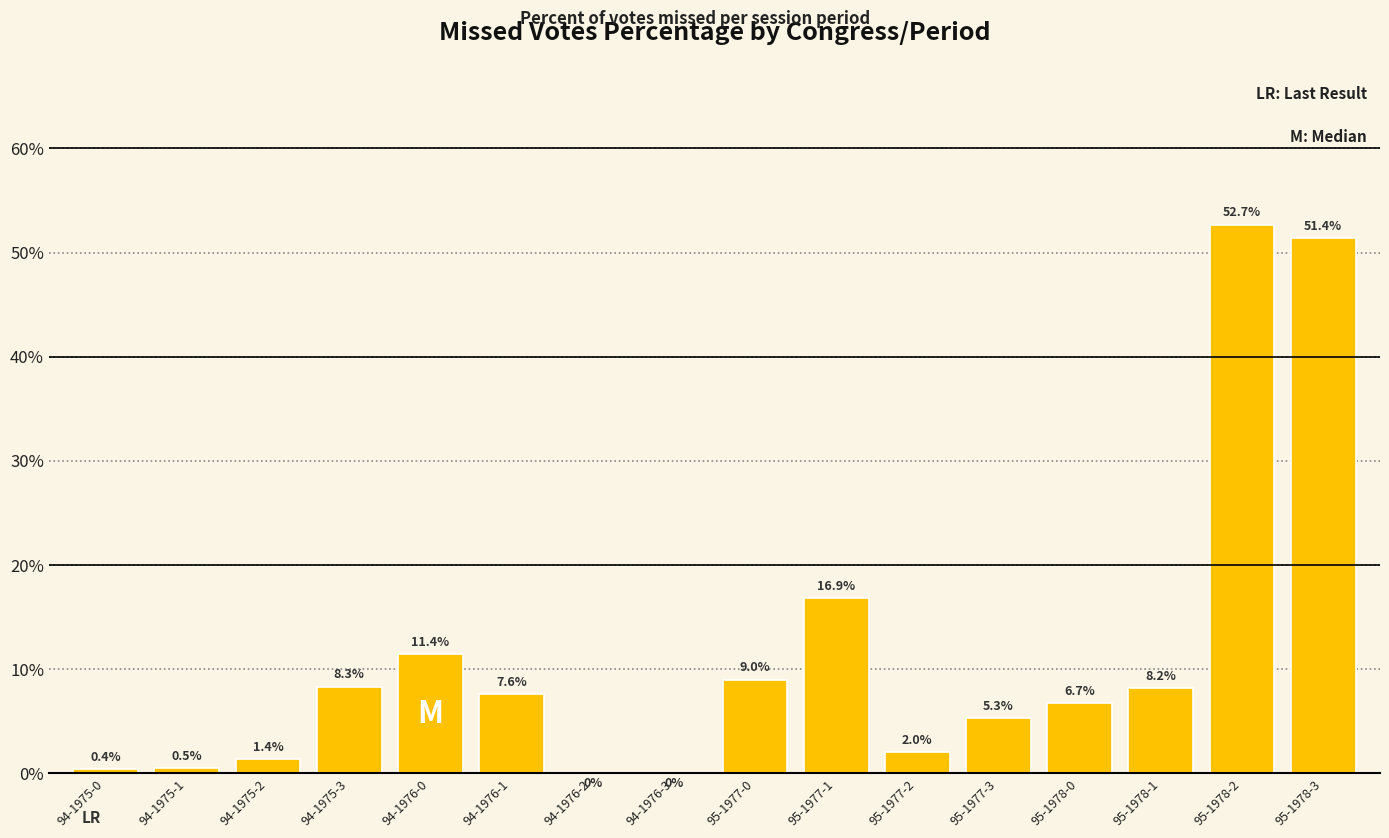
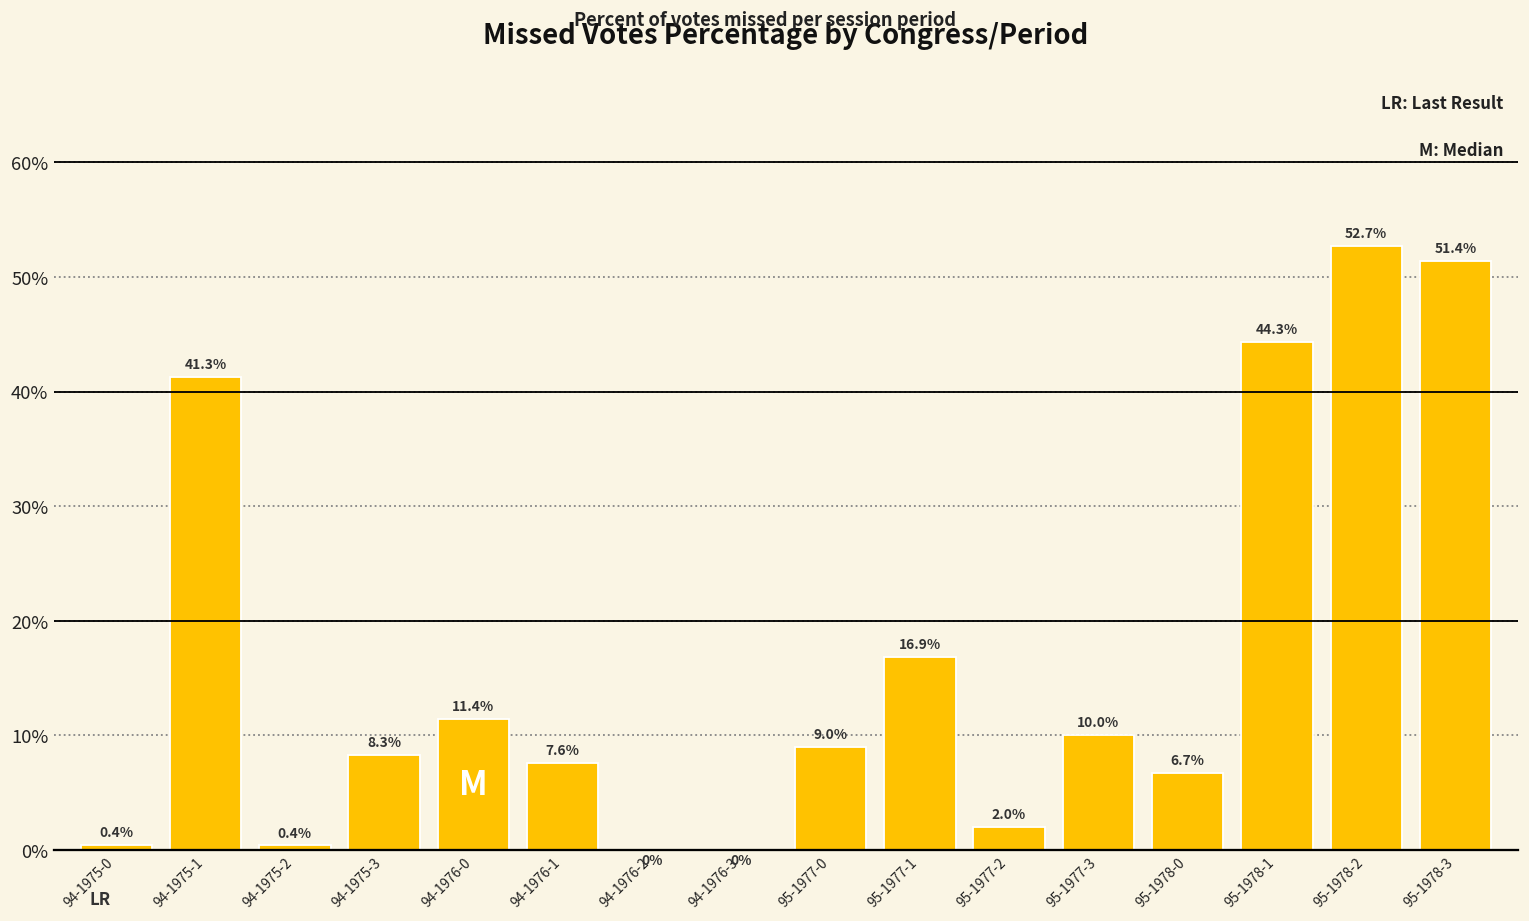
94-1975-1: 0.5% -> 41.3%
94-1975-2: 1.4% -> 0.4%
95-1977-3: 5.3% -> 10.0%
95-1978-1: 8.2% -> 44.3%
